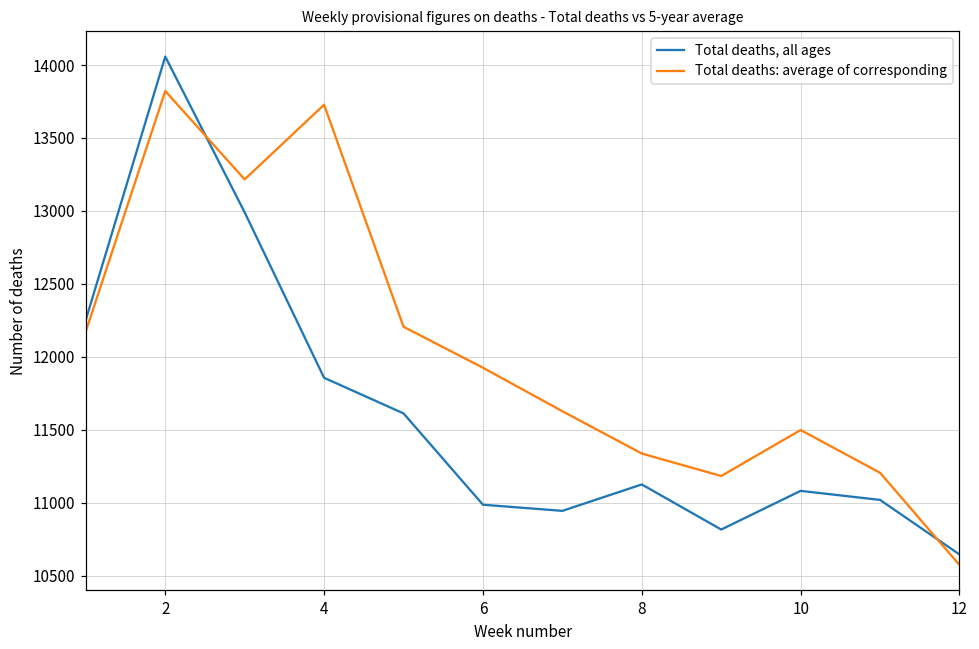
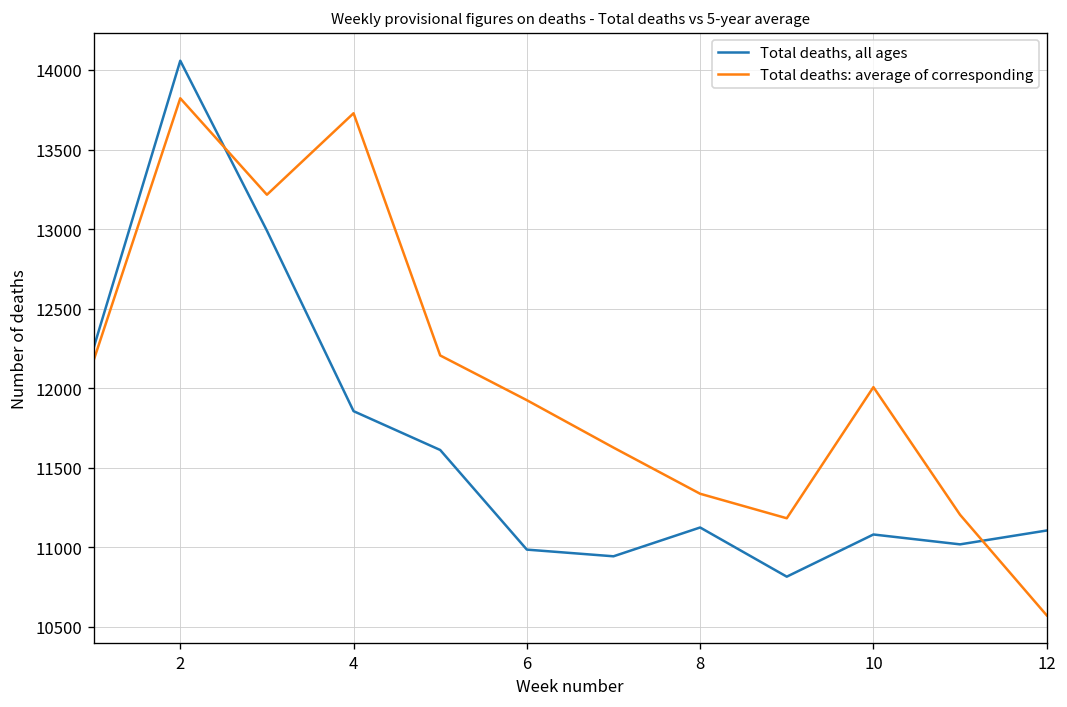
Total deaths: average of corresponding, 10: 11500 -> 12010
Total deaths, all ages, 12: 10650 -> 11110
